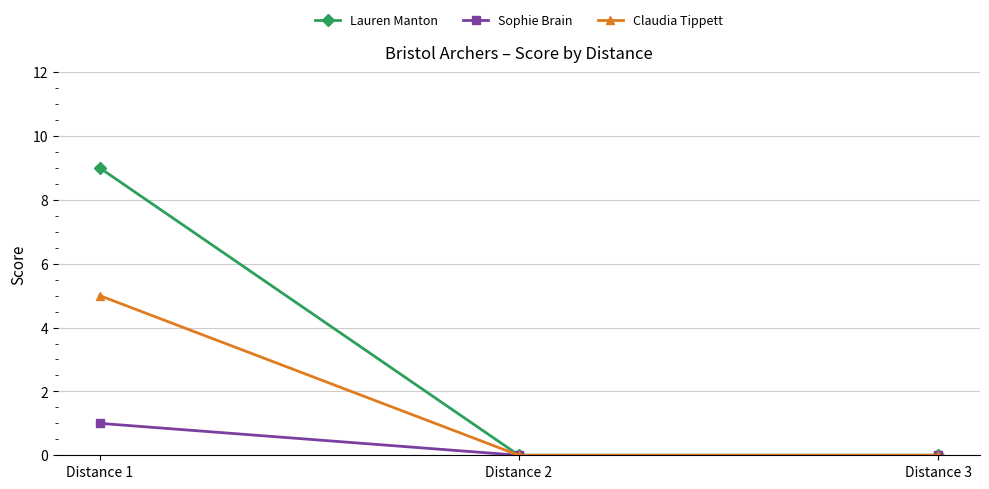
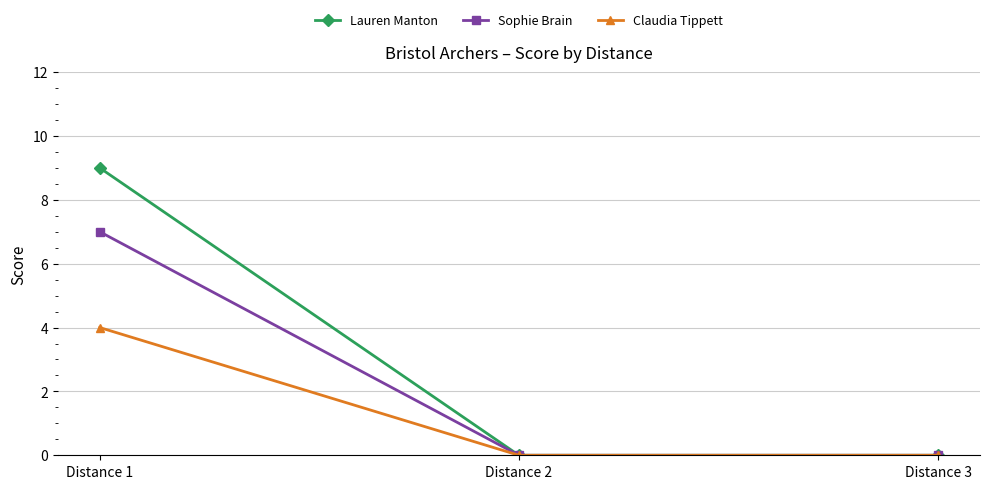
Sophie Brain, Distance 1: 1 -> 7
Claudia Tippett, Distance 1: 5 -> 4
